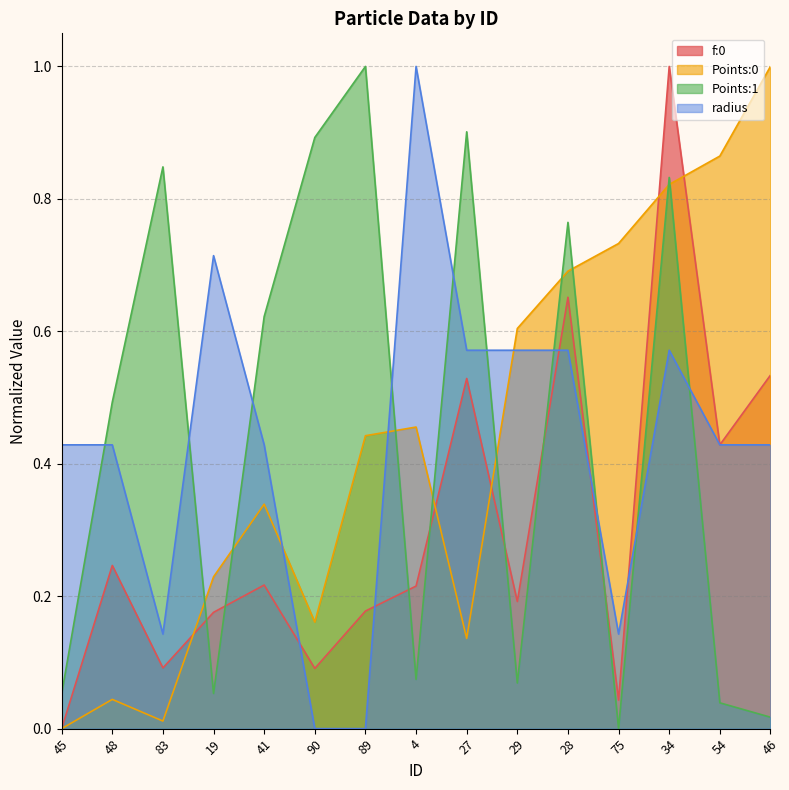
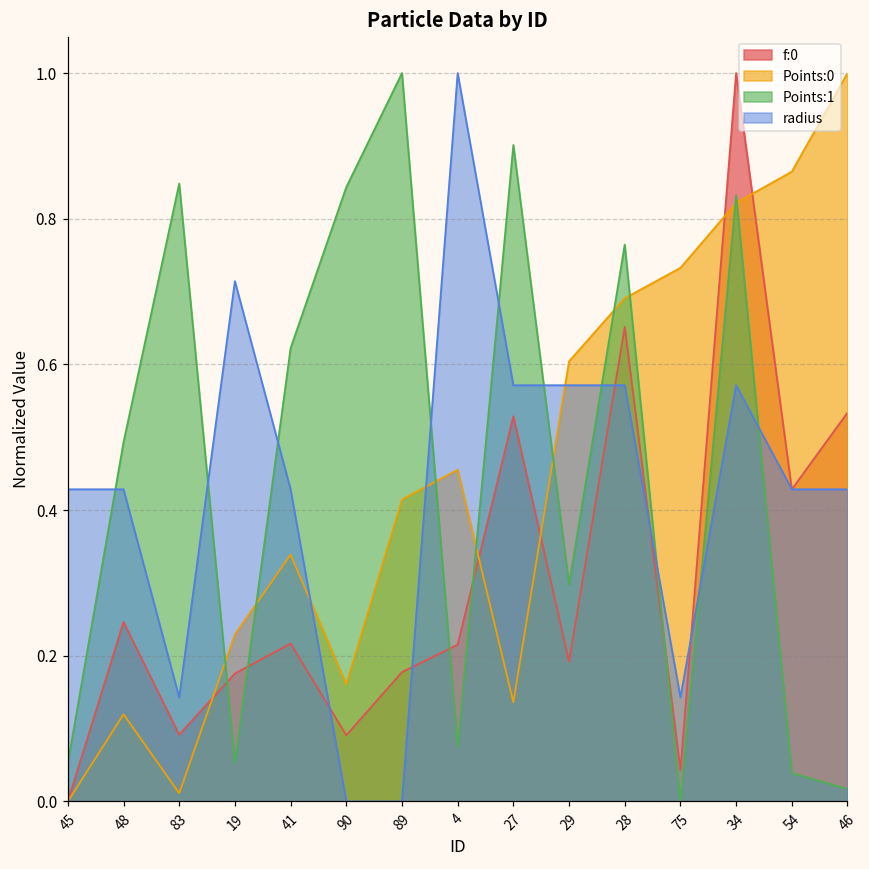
Points:0, 48: 0.04 -> 0.12
Points:1, 90: 0.89 -> 0.84
Points:0, 89: 0.44 -> 0.41
Points:1, 29: 0.07 -> 0.30
